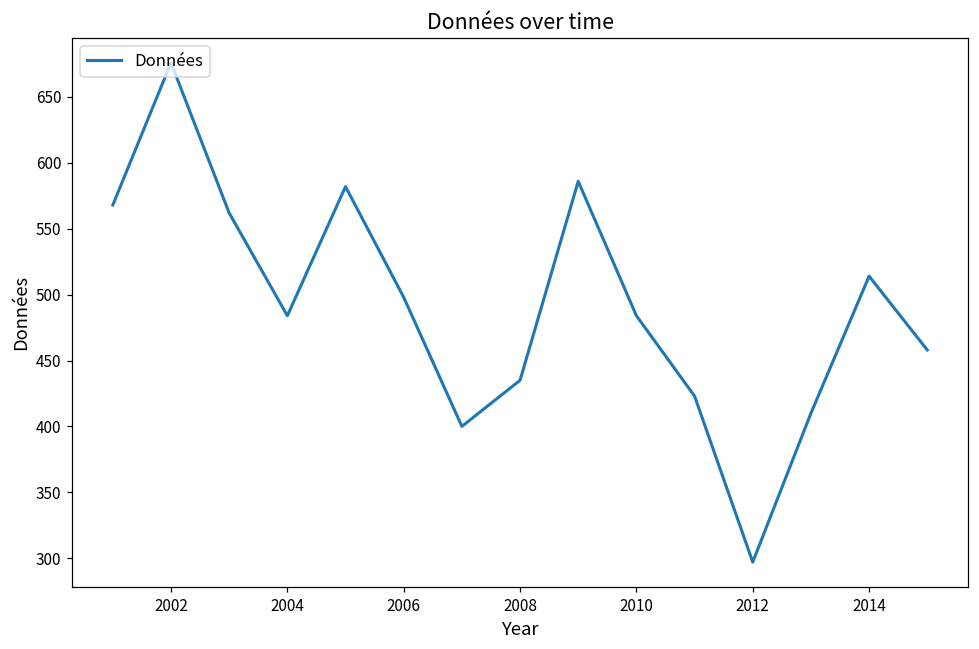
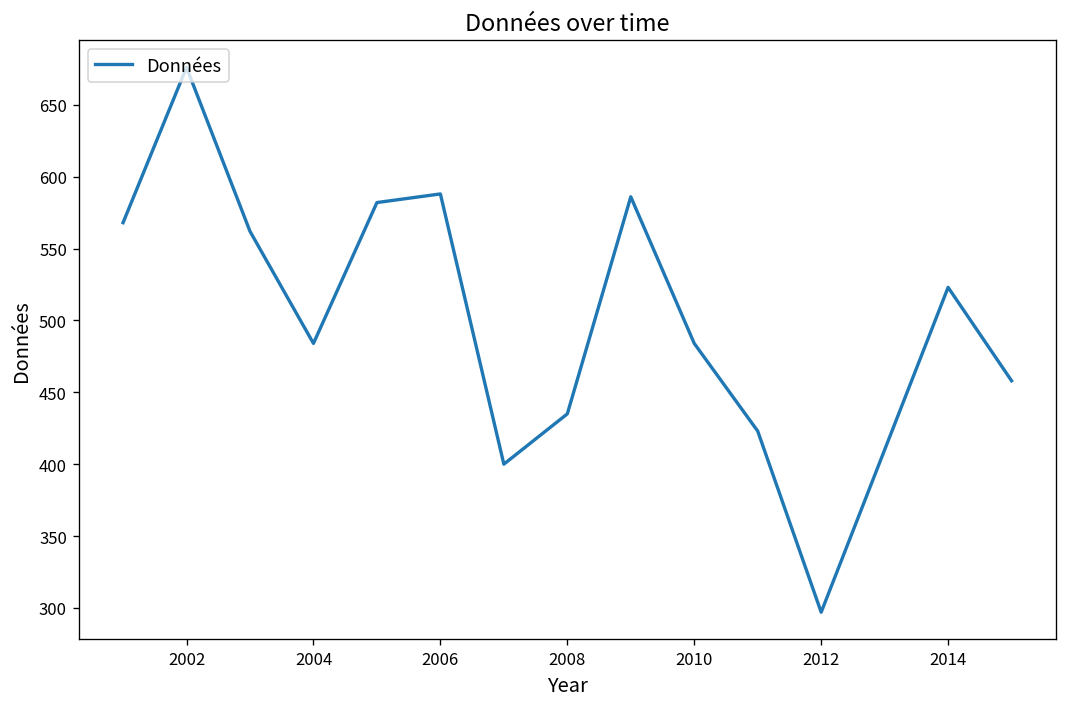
2006: 498 -> 588
2014: 514 -> 523
